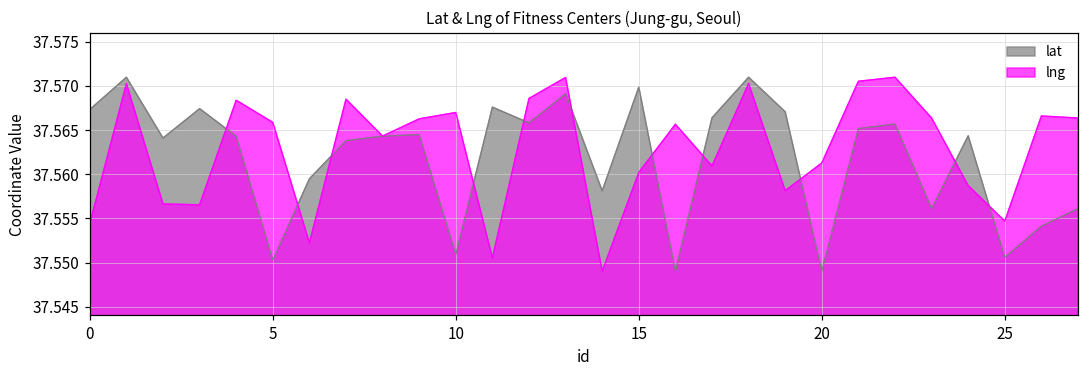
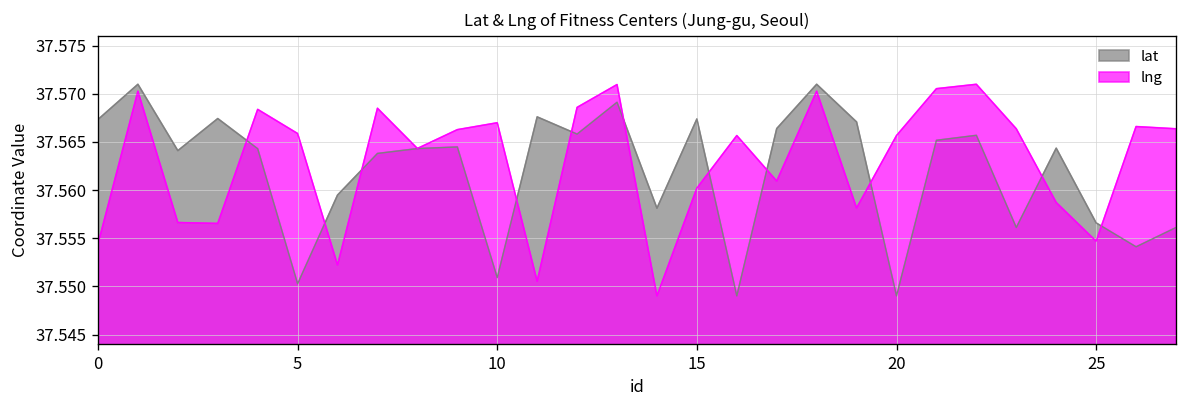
lat, 15: 37.570 -> 37.567
lng, 20: 37.561 -> 37.566
lat, 25: 37.551 -> 37.557
